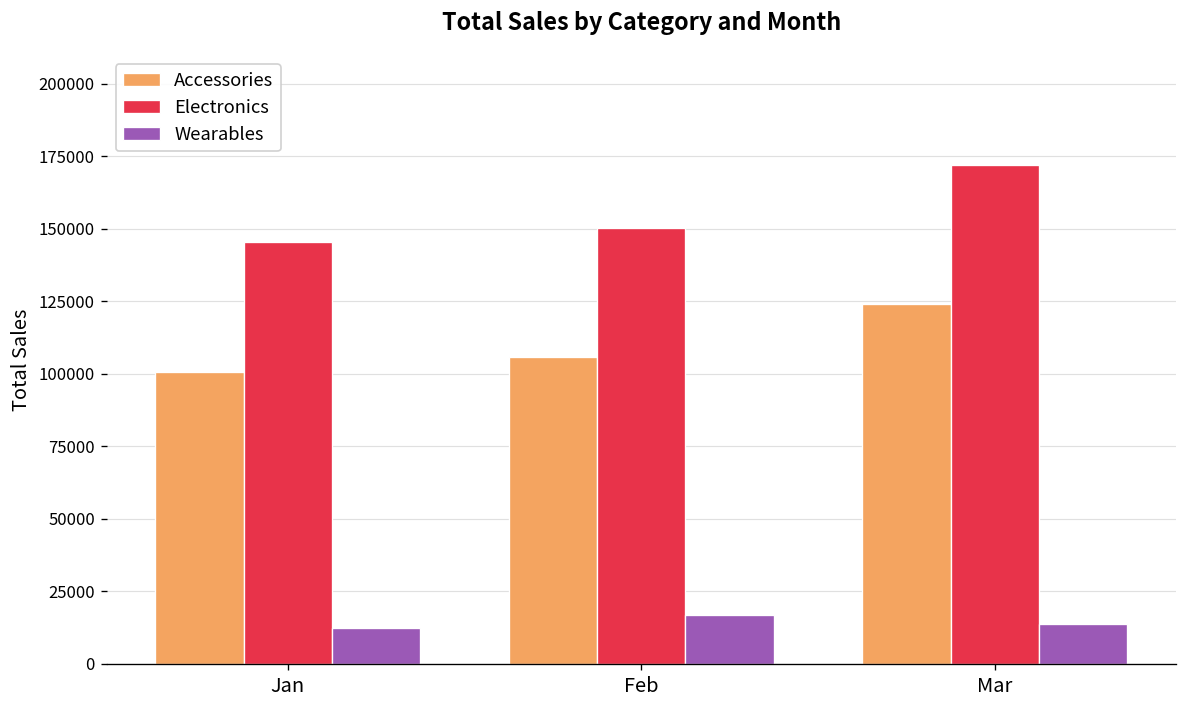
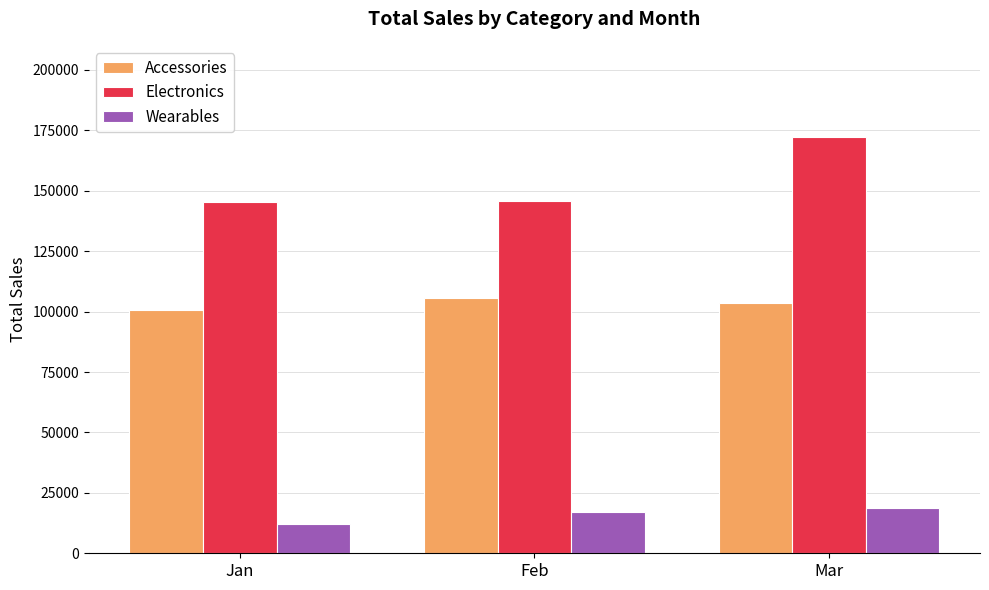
Electronics, Feb: 151000 -> 146000
Accessories, Mar: 124000 -> 103000
Wearables, Mar: 14000 -> 19000
